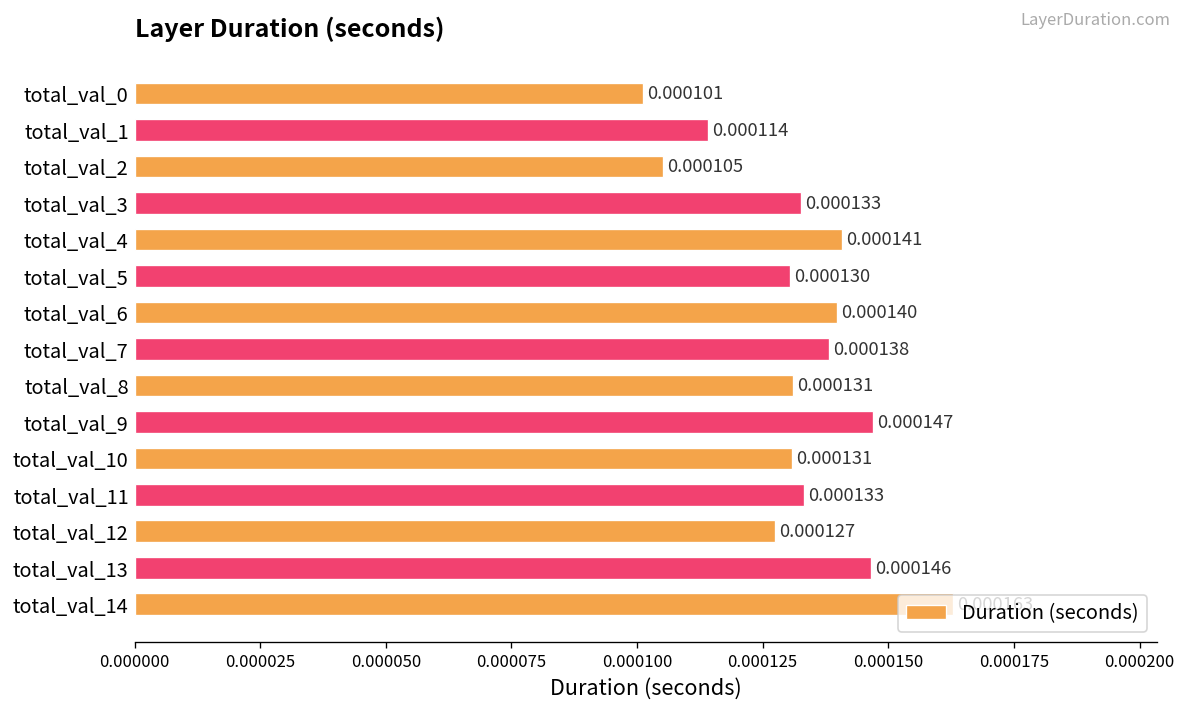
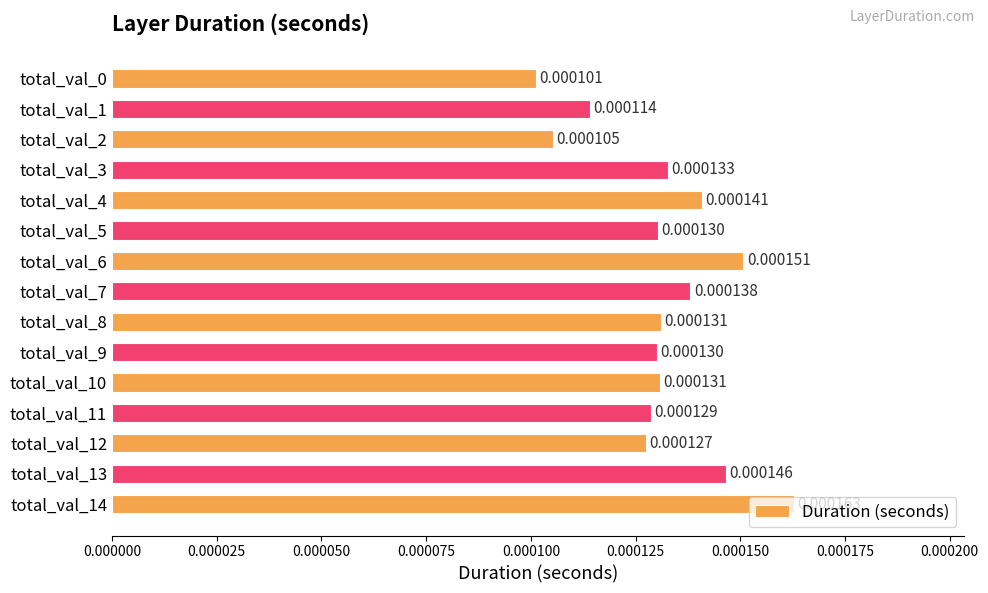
total_val_6: 0.000140 -> 0.000151
total_val_9: 0.000147 -> 0.000130
total_val_11: 0.000133 -> 0.000129
